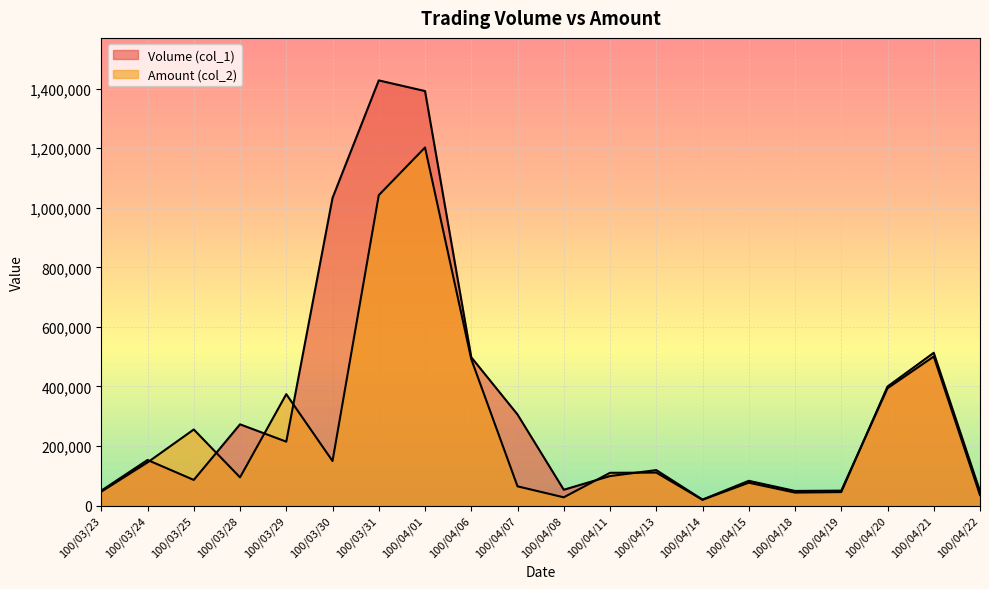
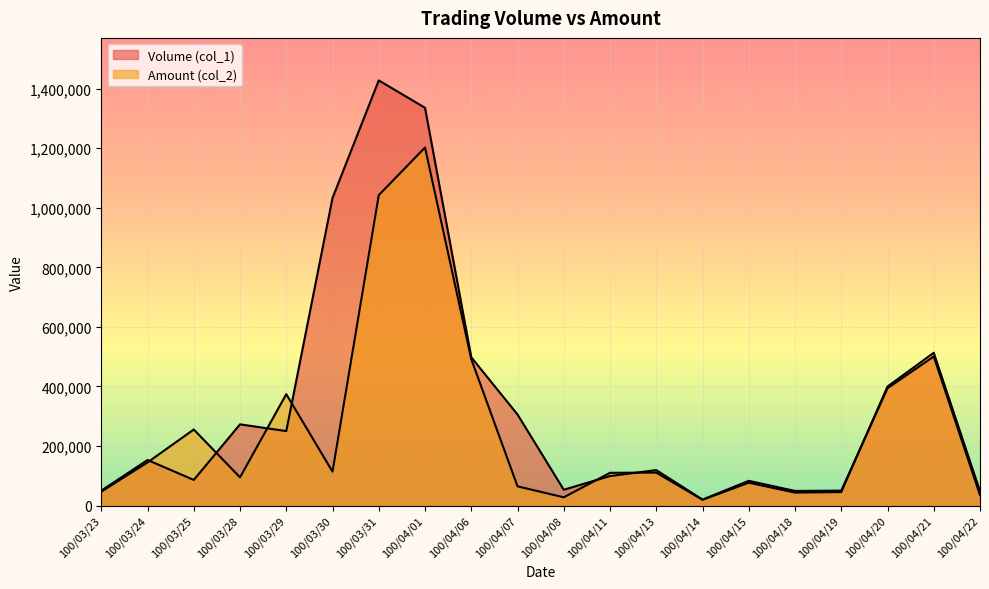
Volume (col_1), 100/03/29: 210,000 -> 250,000
Amount (col_2), 100/03/30: 150,000 -> 110,000
Volume (col_1), 100/04/01: 1,390,000 -> 1,340,000
